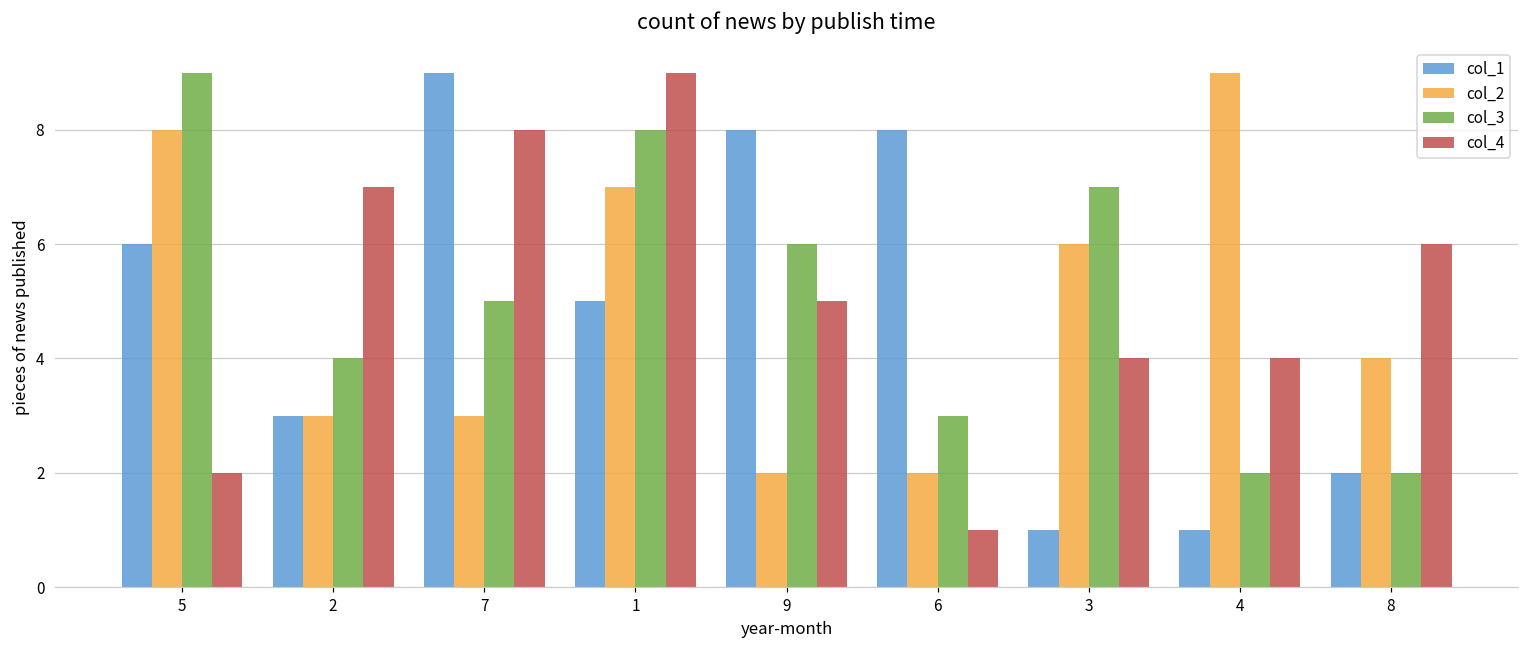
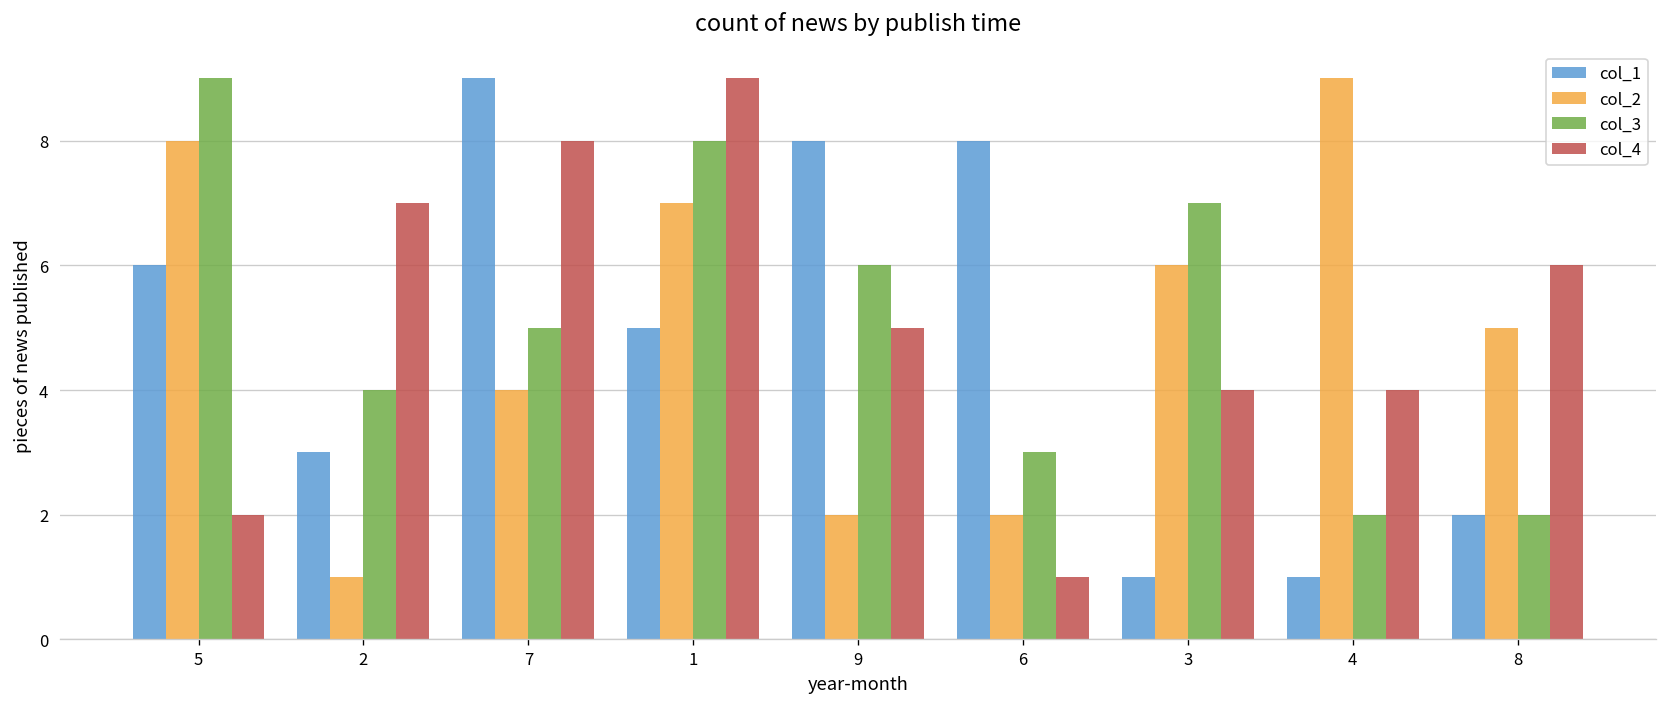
col_2, 2: 3 -> 1
col_2, 7: 3 -> 4
col_2, 8: 4 -> 5
